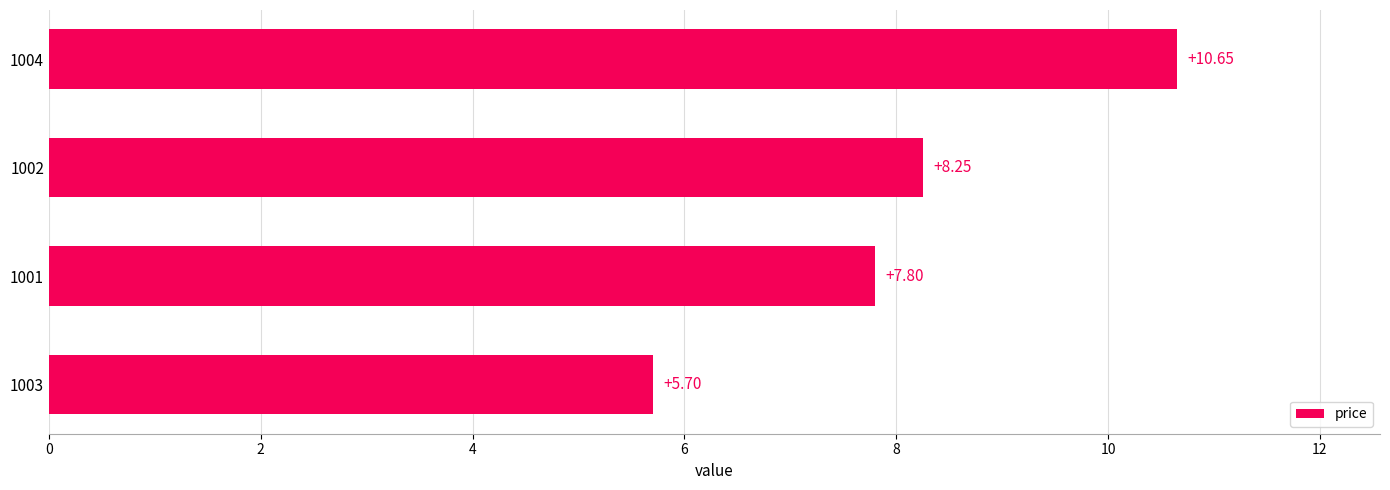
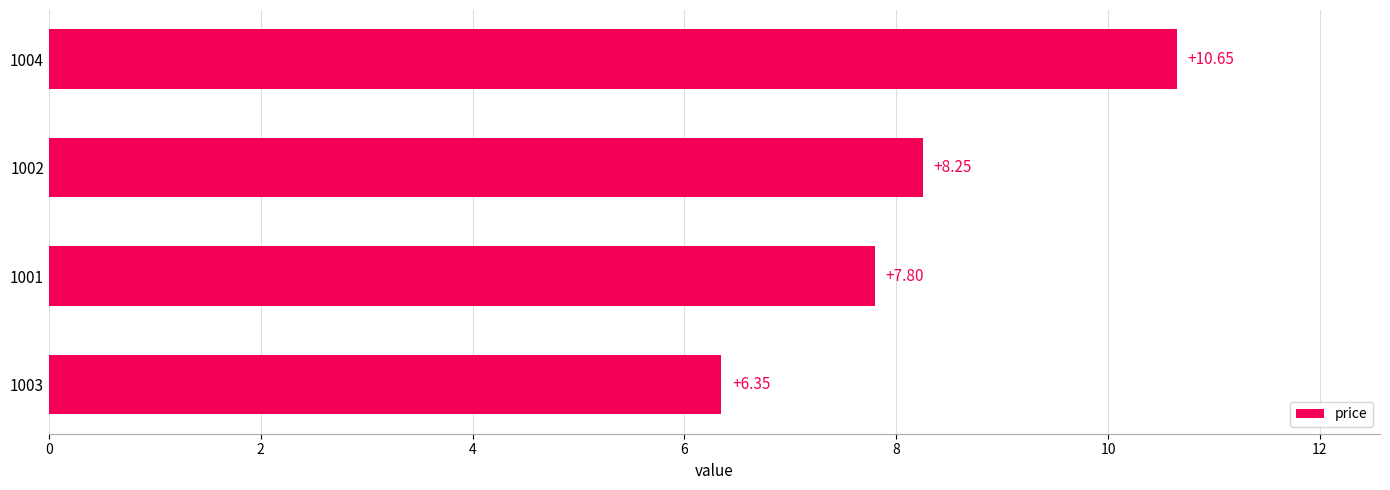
1003: +5.70 -> +6.35
